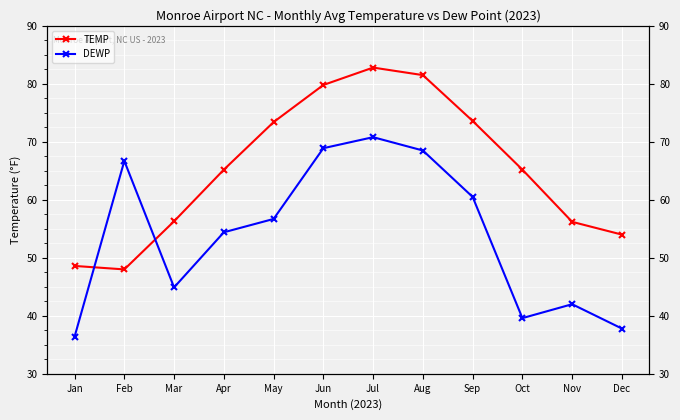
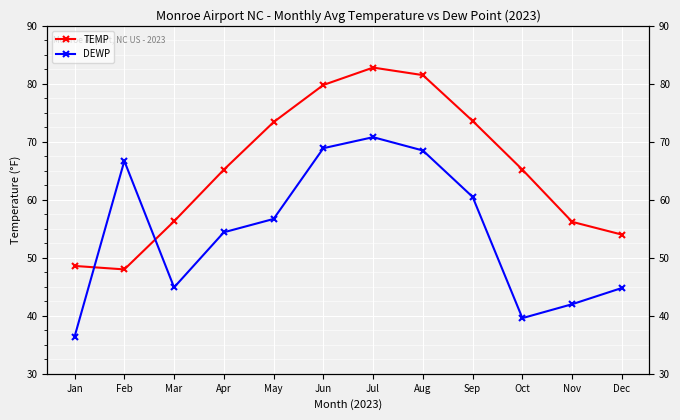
DEWP, Dec: 38 -> 45
